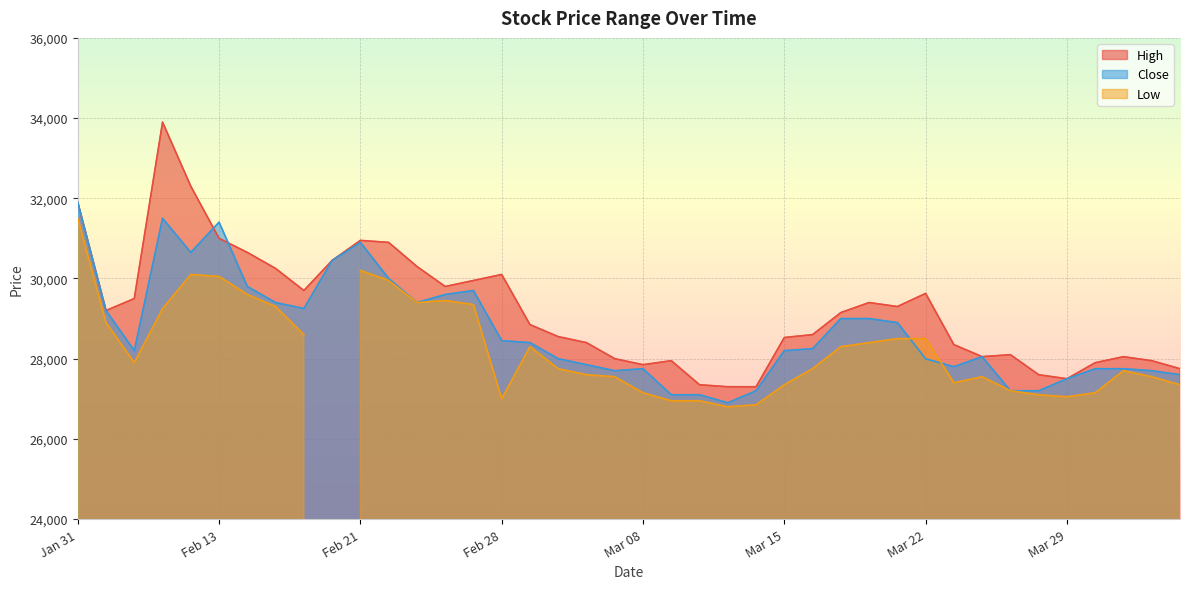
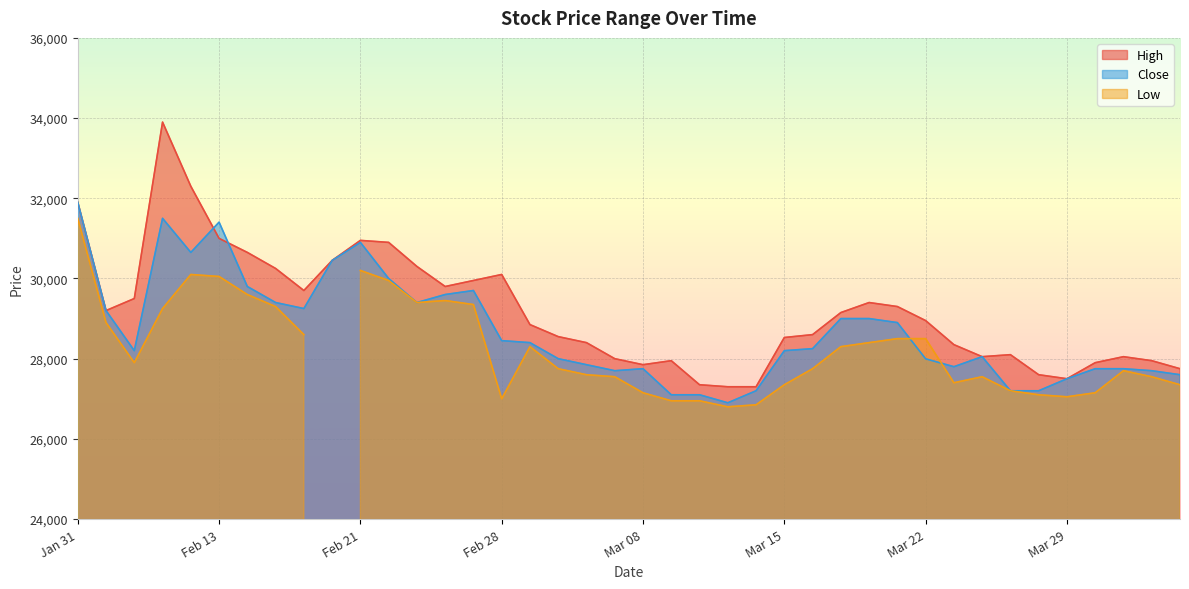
High, Mar 22: 29,600 -> 29,000
